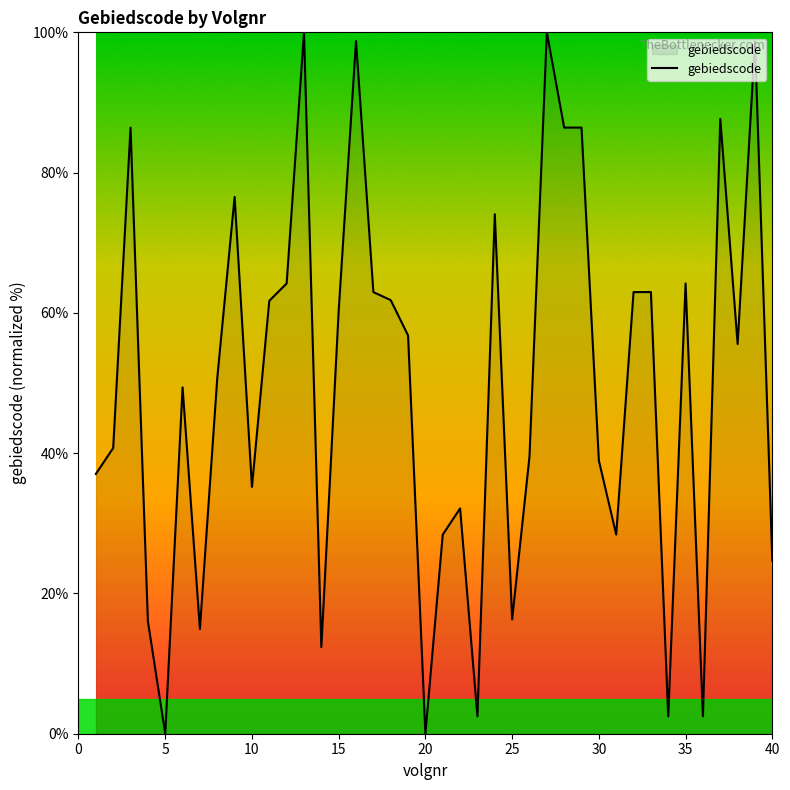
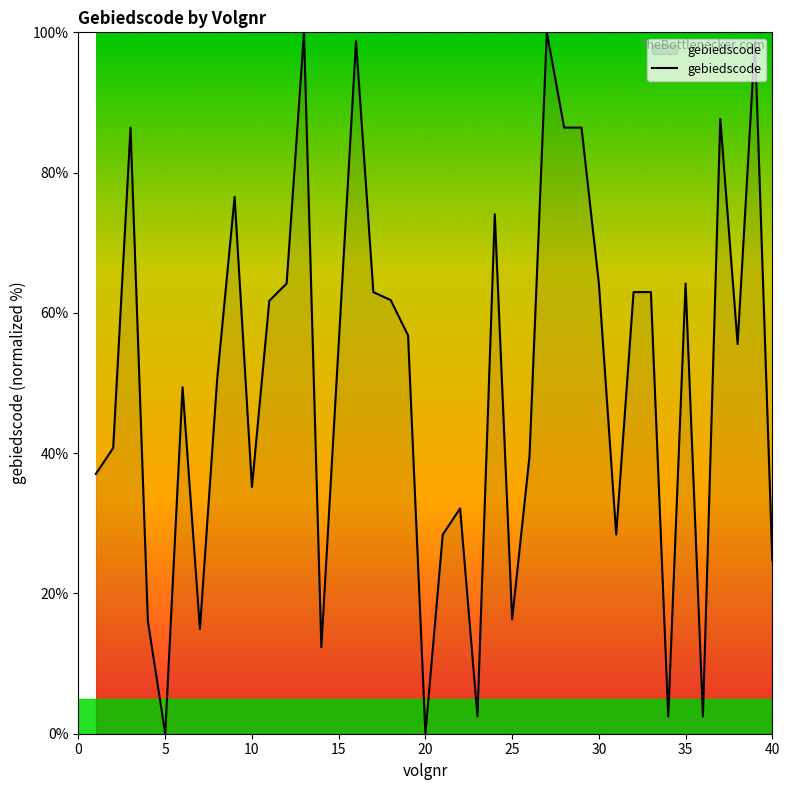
15: 60% -> 56%
30: 39% -> 64%
